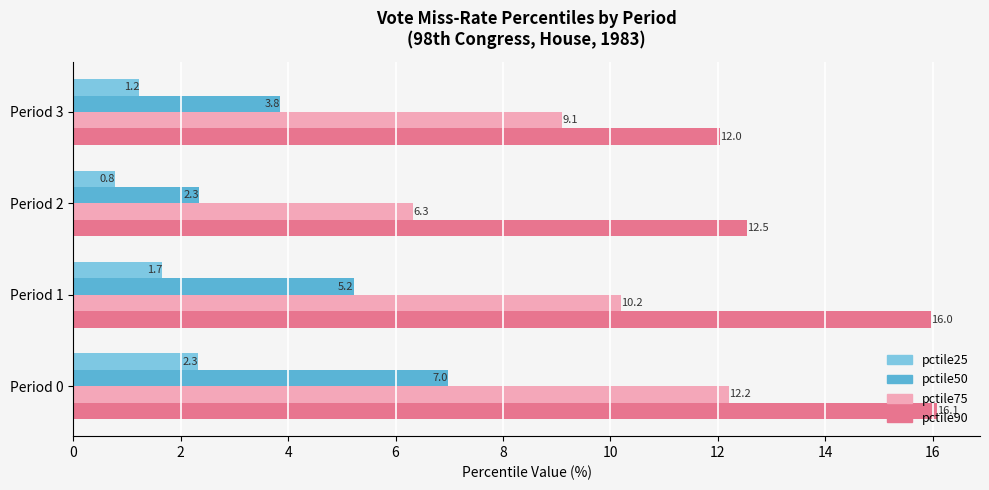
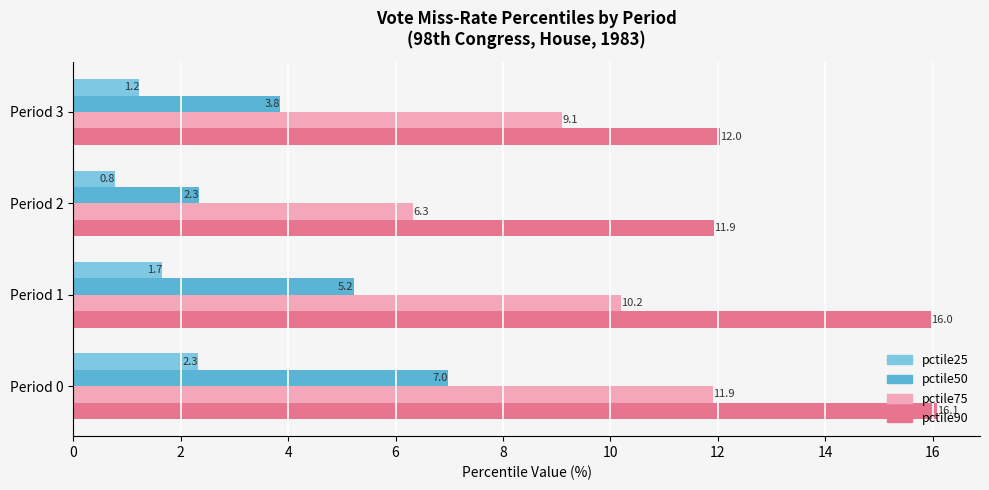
pctile90, Period 2: 12.5 -> 11.9
pctile75, Period 0: 12.2 -> 11.9
